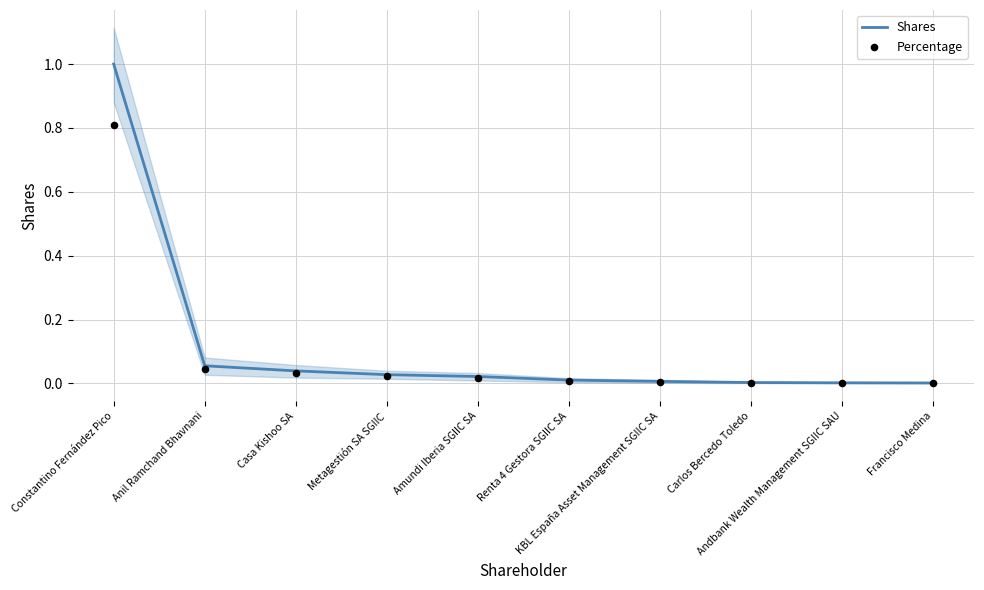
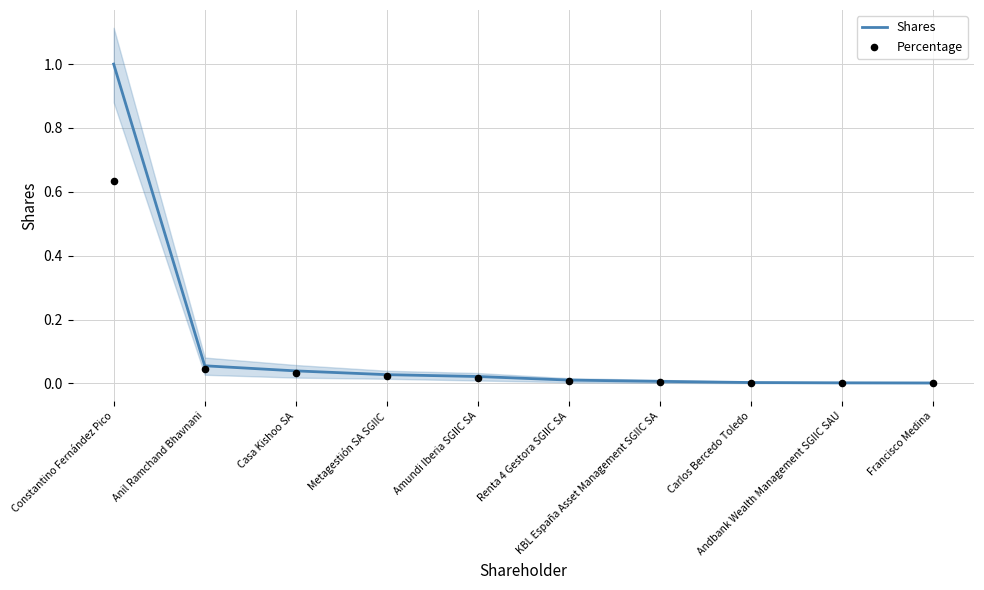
Percentage, Constantino Fernández Pico: 0.81 -> 0.63
